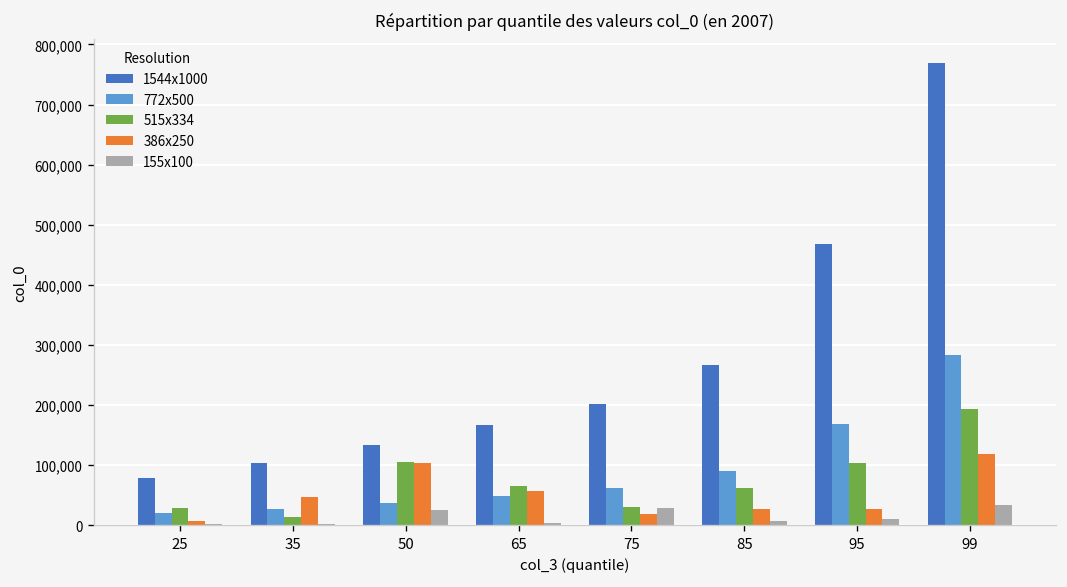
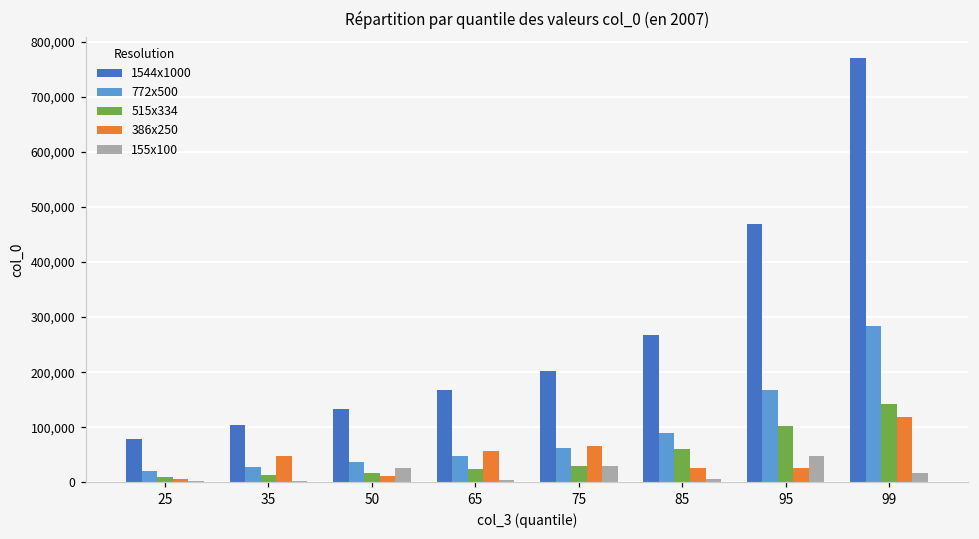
515x334, 25: 30,000 -> 10,000
515x334, 50: 100,000 -> 20,000
386x250, 50: 100,000 -> 10,000
515x334, 65: 60,000 -> 20,000
386x250, 75: 20,000 -> 70,000
155x100, 95: 10,000 -> 50,000
515x334, 99: 190,000 -> 140,000
155x100, 99: 30,000 -> 20,000
